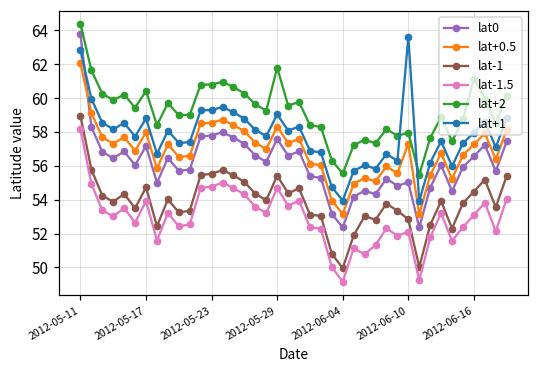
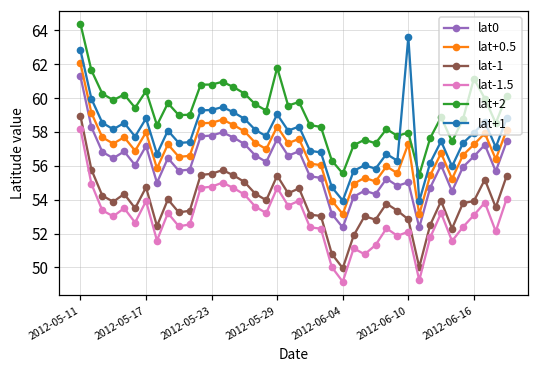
lat0, 2012-05-11: 63.8 -> 61.3
lat-1, 2012-06-16: 54.5 -> 53.9
